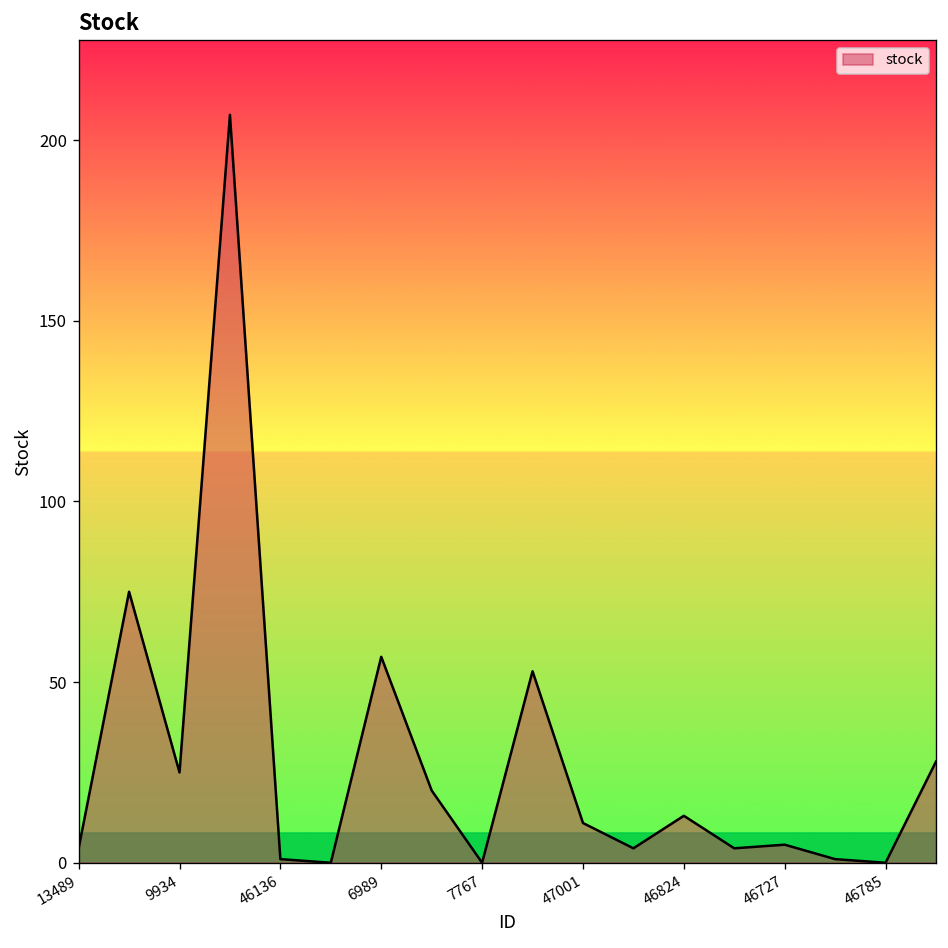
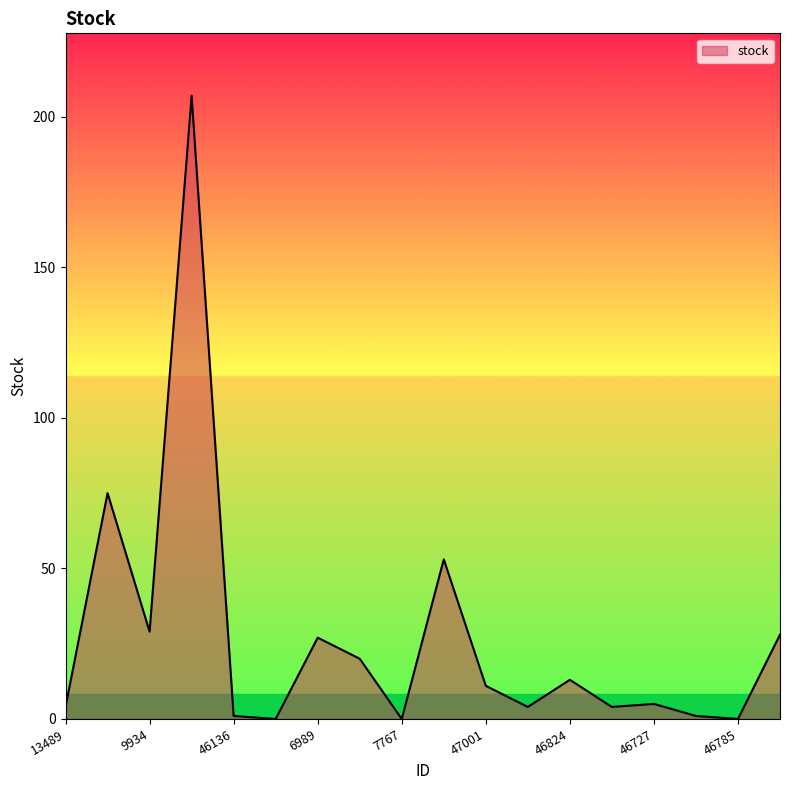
9934: 25 -> 29
6989: 57 -> 27
